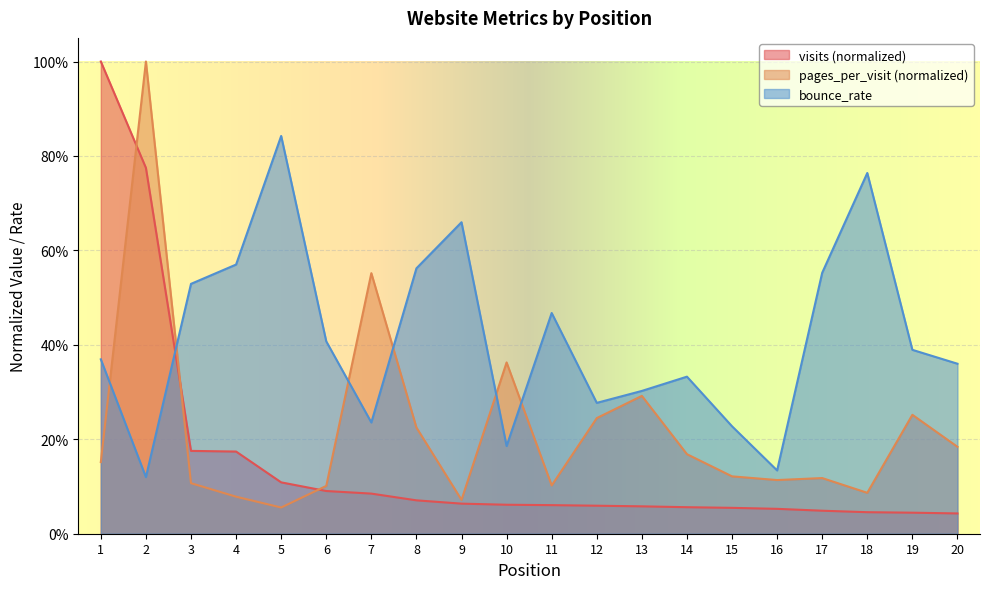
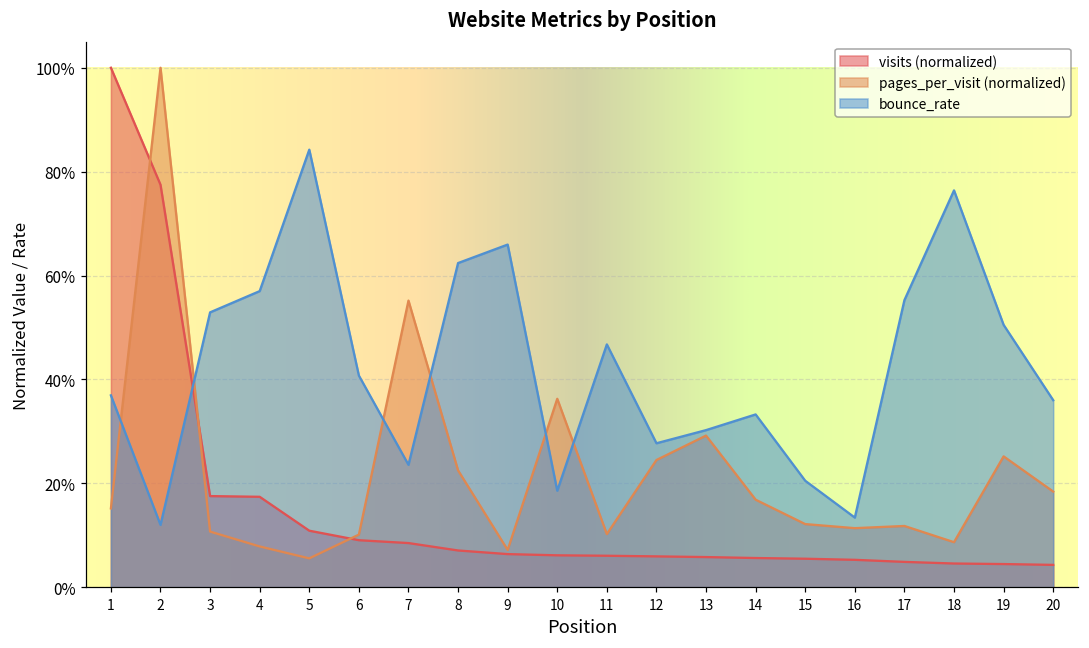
bounce_rate, 8: 56% -> 62%
bounce_rate, 15: 23% -> 20%
bounce_rate, 19: 39% -> 51%
